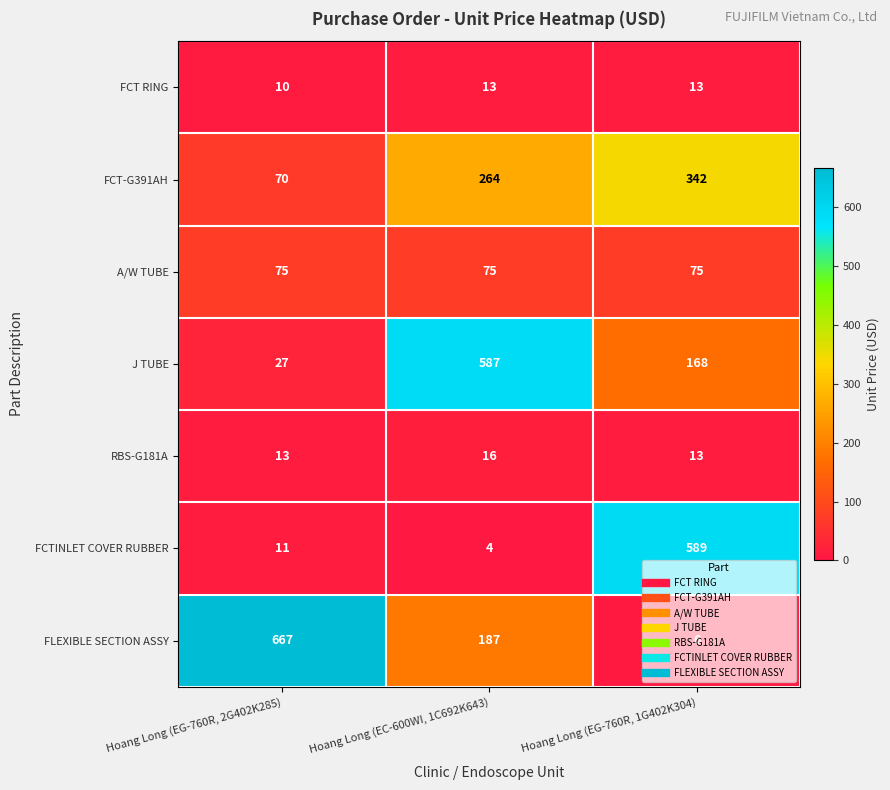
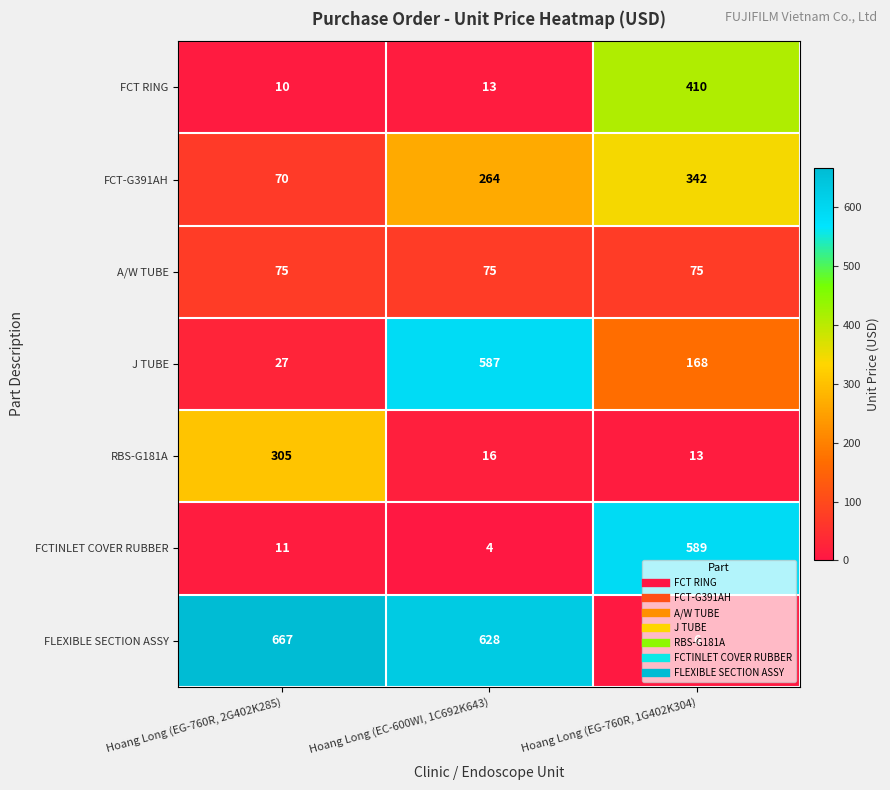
FCT RING, Hoang Long (EG-760R, 1G402K304): 13 -> 410
RBS-G181A, Hoang Long (EG-760R, 2G402K285): 13 -> 305
FLEXIBLE SECTION ASSY, Hoang Long (EC-600WI, 1C692K643): 187 -> 628
